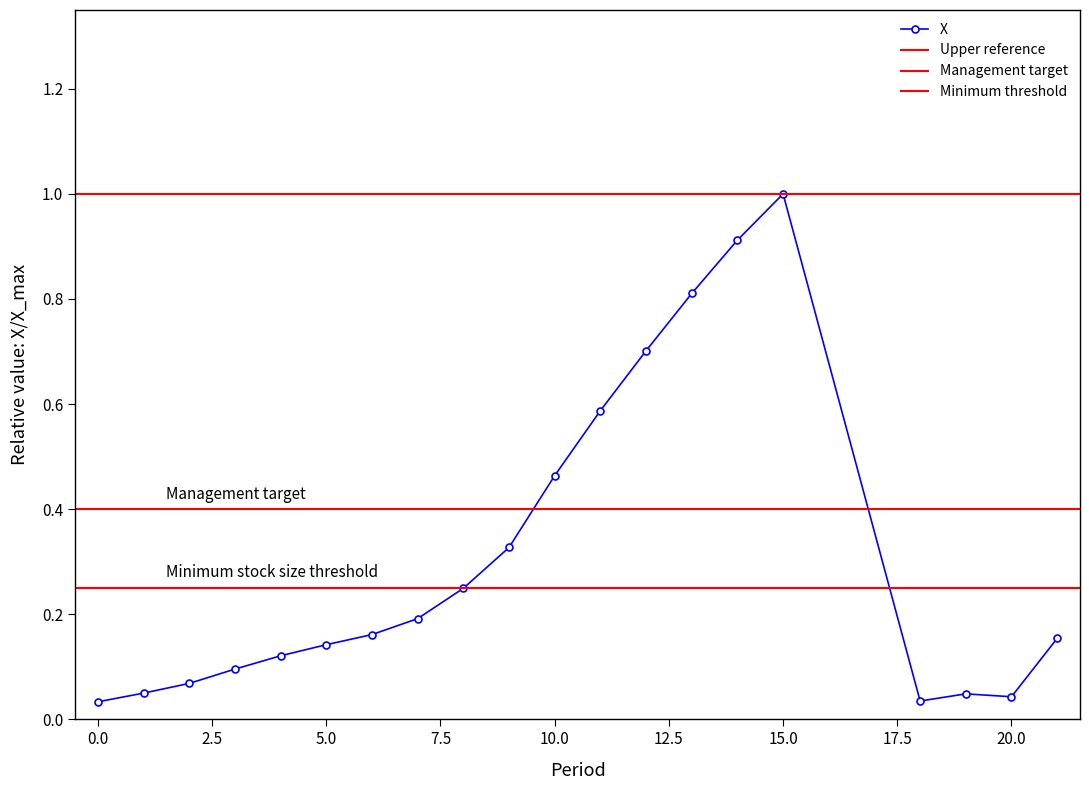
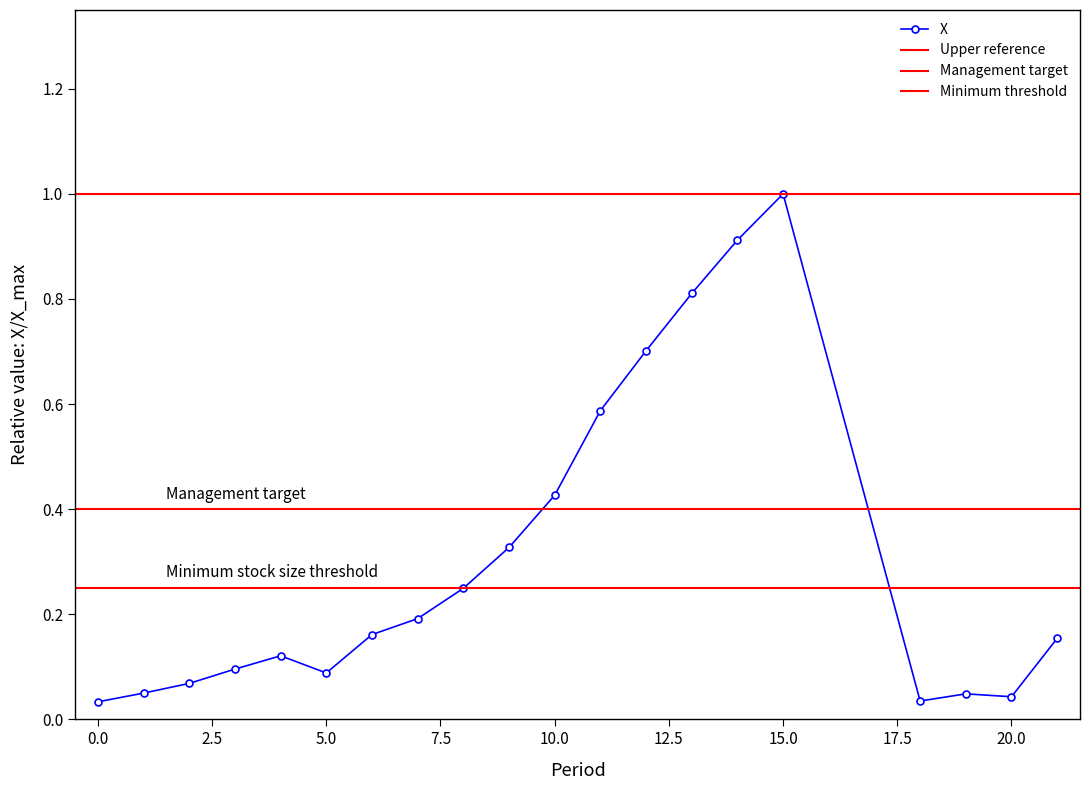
5.0: 0.14 -> 0.09
10.0: 0.46 -> 0.43
